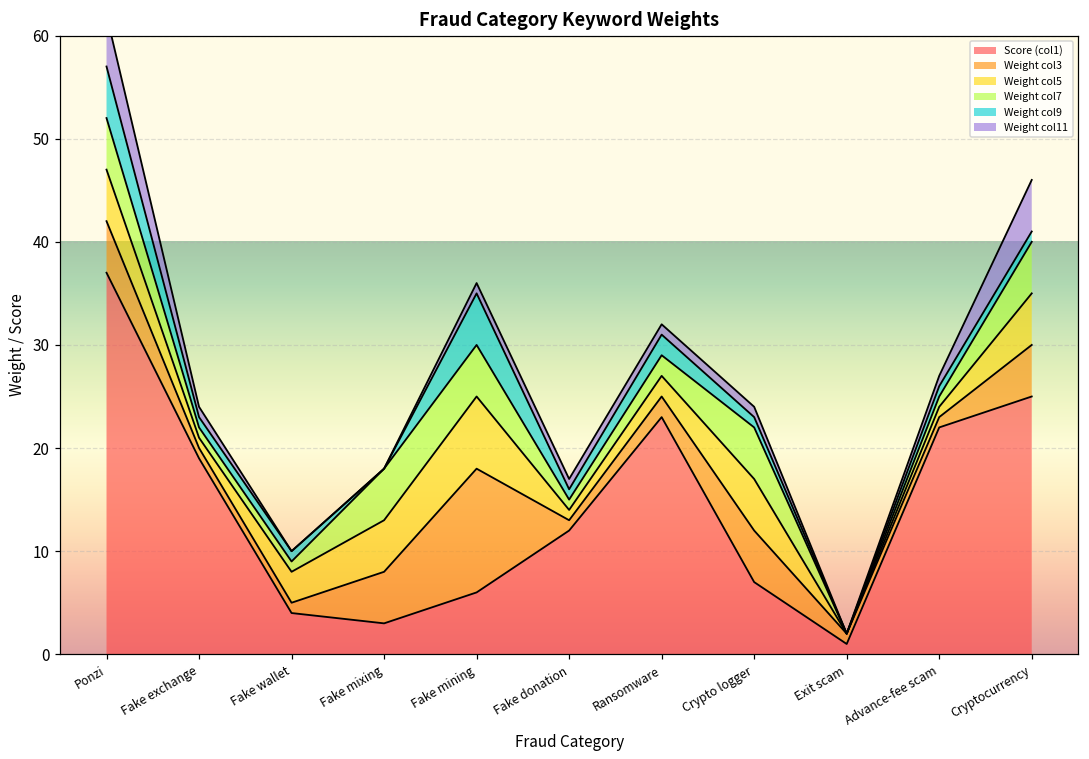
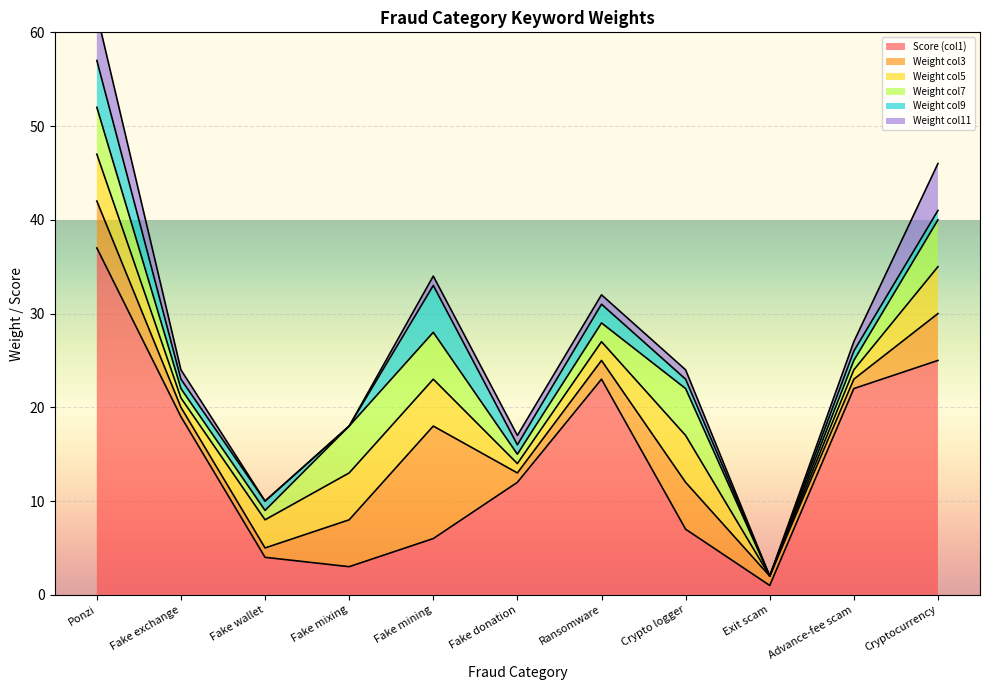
Weight col5, Fake mining: 7 -> 5
